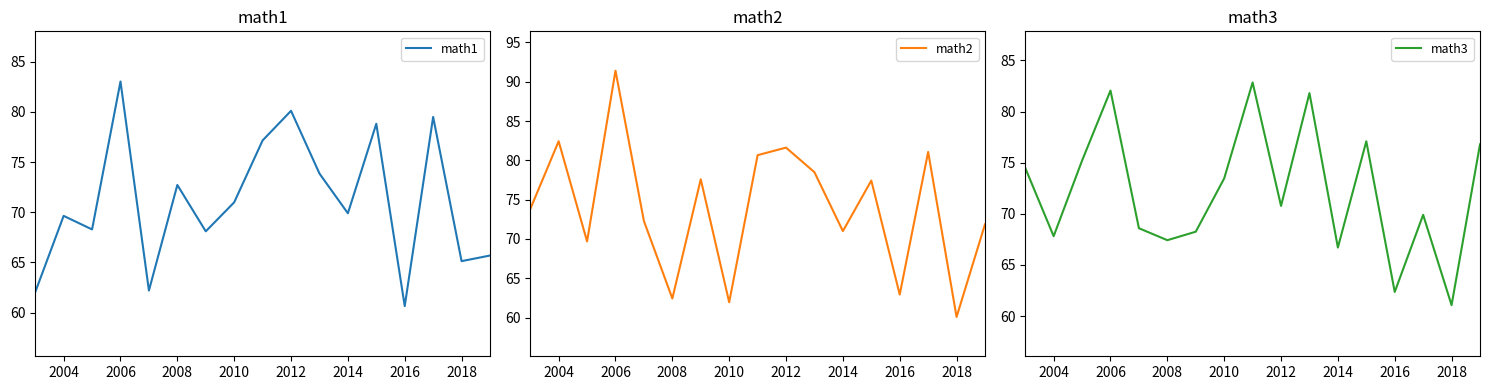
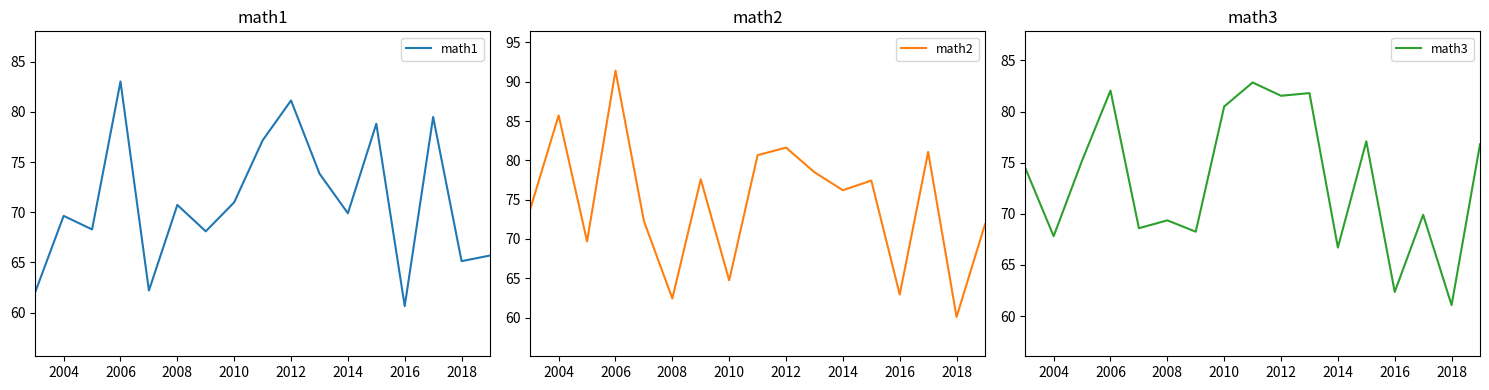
math1, 2008: 72.7 -> 70.7
math1, 2012: 80.1 -> 81.1
math2, 2004: 82 -> 86
math2, 2010: 62 -> 65
math2, 2014: 71 -> 76
math3, 2008: 67.4 -> 69.4
math3, 2010: 73.5 -> 80.5
math3, 2012: 70.8 -> 81.5
